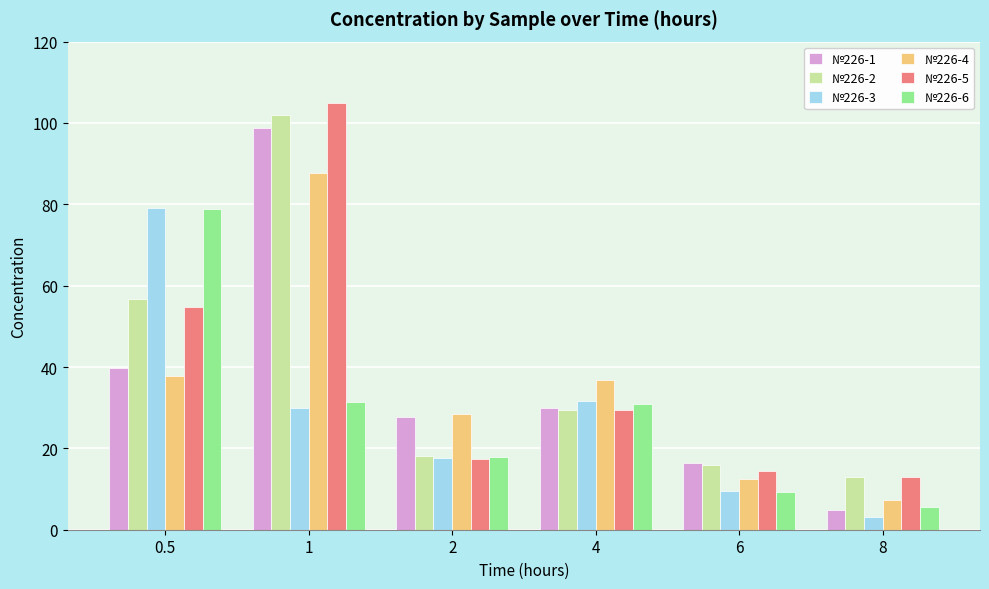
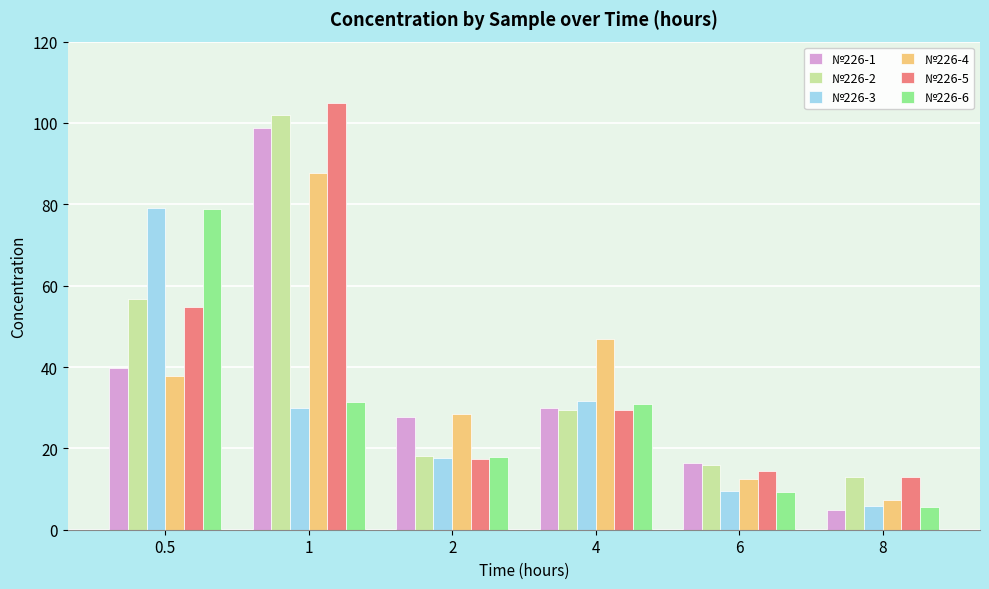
№226-4, 4: 37 -> 47
№226-3, 8: 3 -> 6
